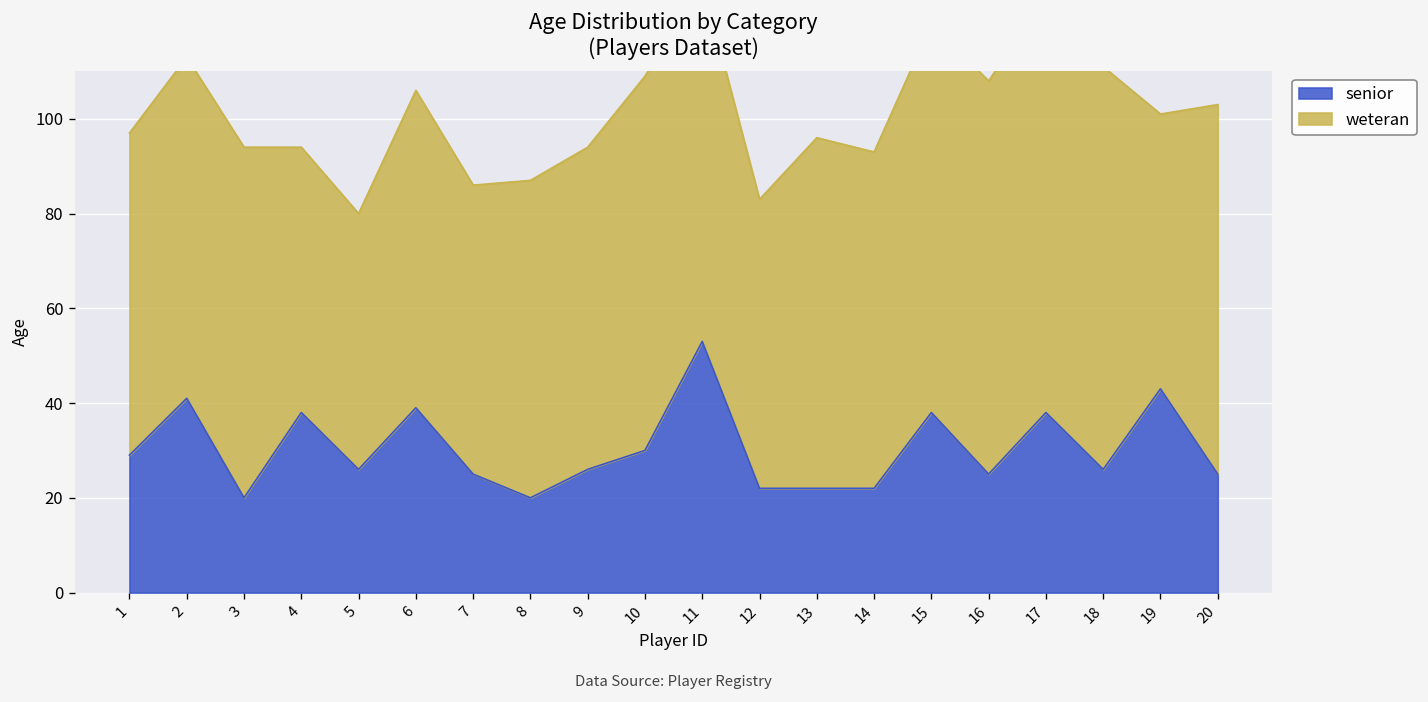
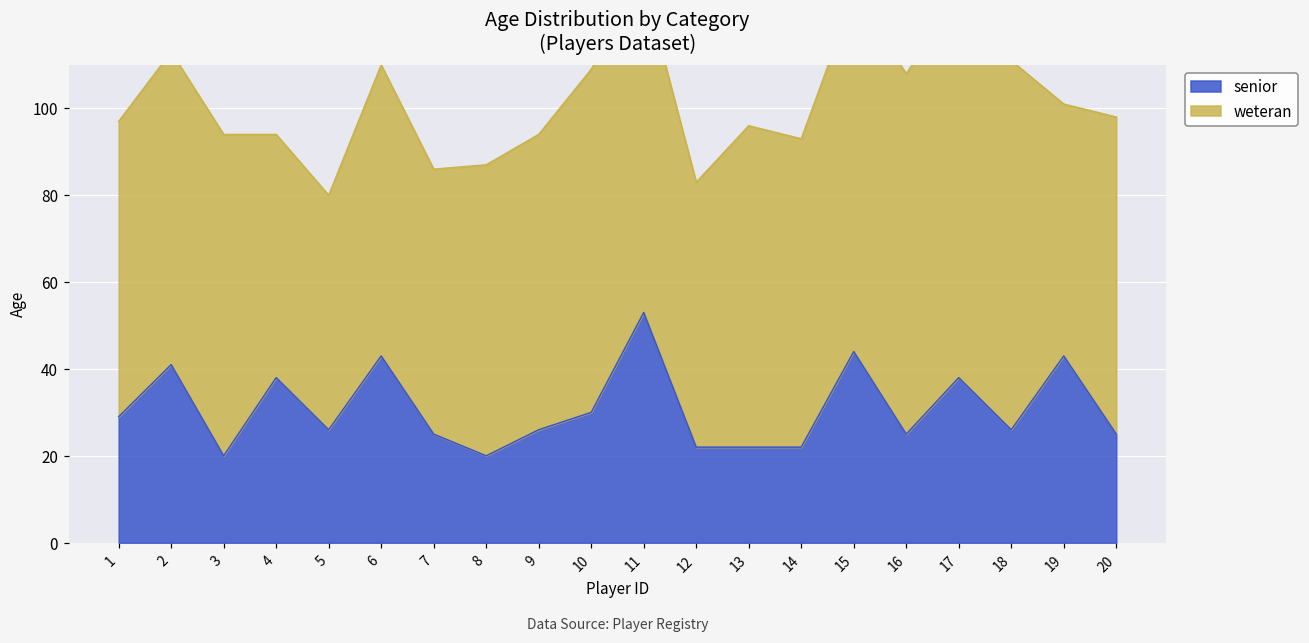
senior, 6: 39 -> 43
senior, 15: 38 -> 44
weteran, 20: 78 -> 73
